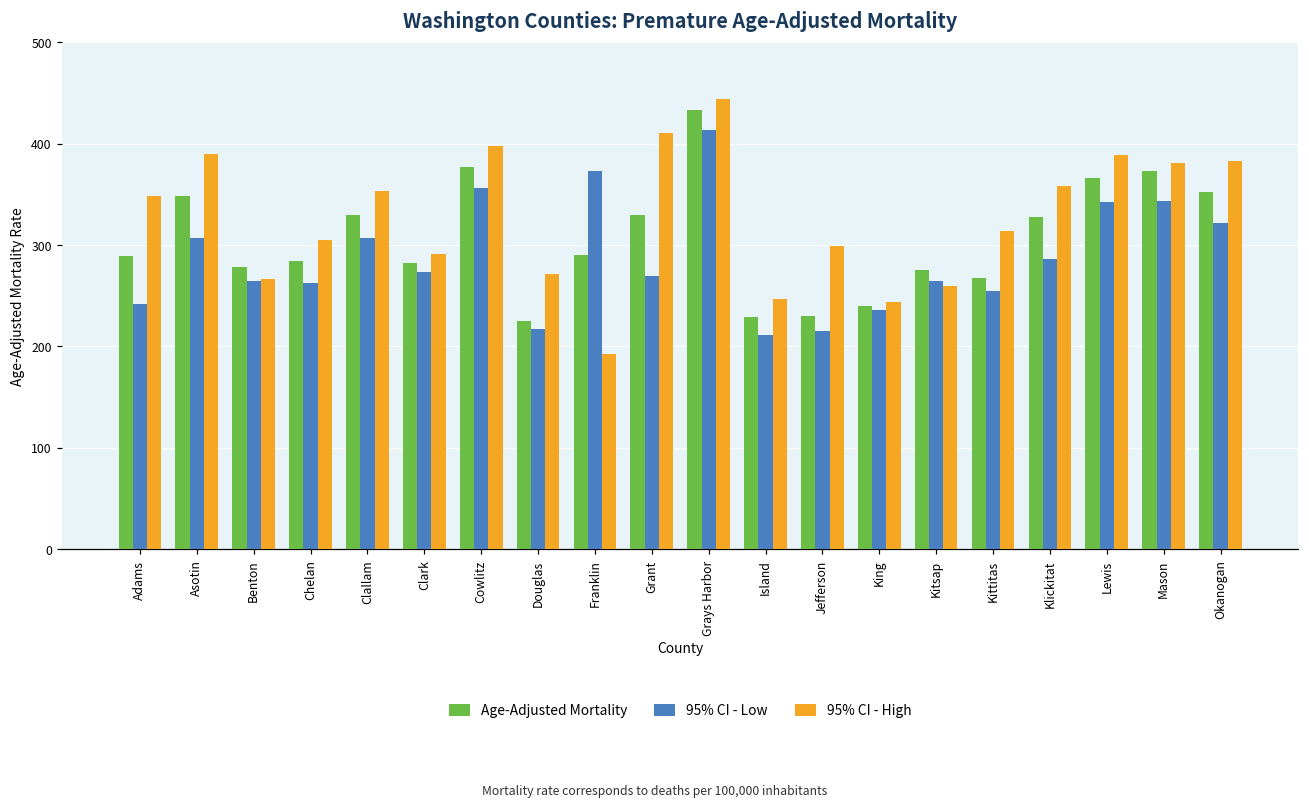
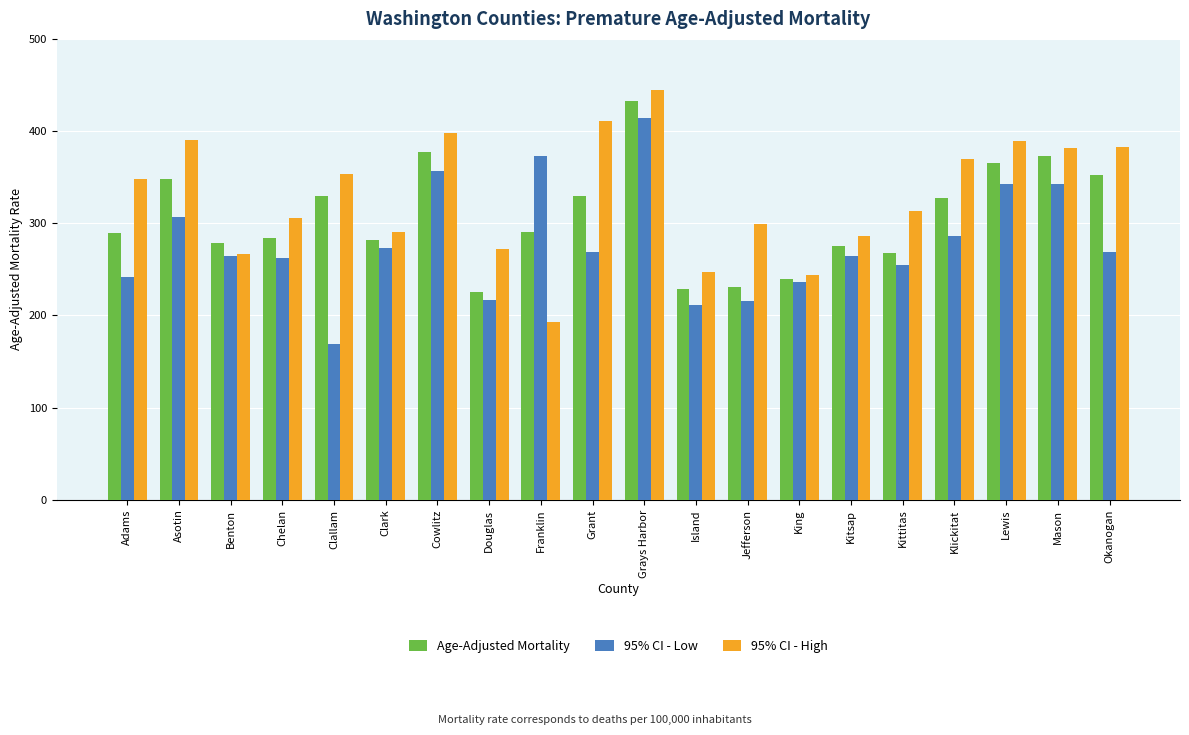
95% CI - Low, Clallam: 310 -> 170
95% CI - High, Kitsap: 260 -> 290
95% CI - High, Klickitat: 360 -> 370
95% CI - Low, Okanogan: 320 -> 270
